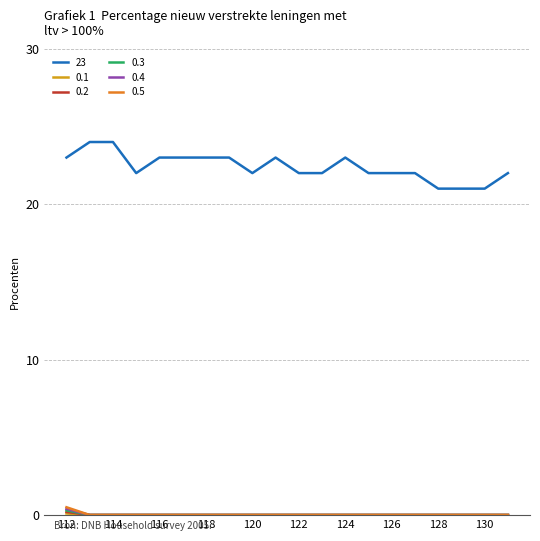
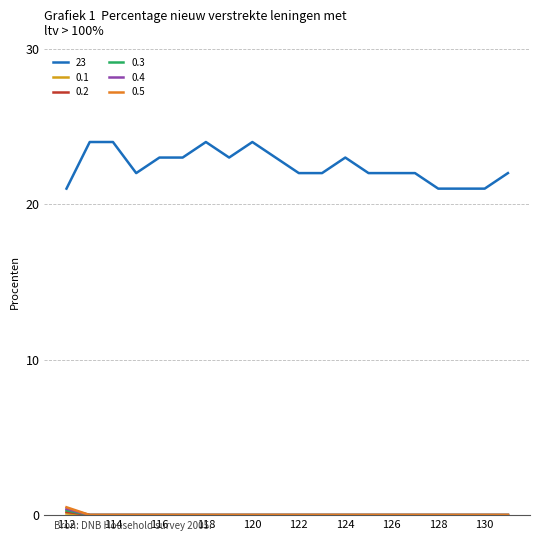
23, 112: 23 -> 21
23, 118: 23 -> 24
23, 120: 22 -> 24
